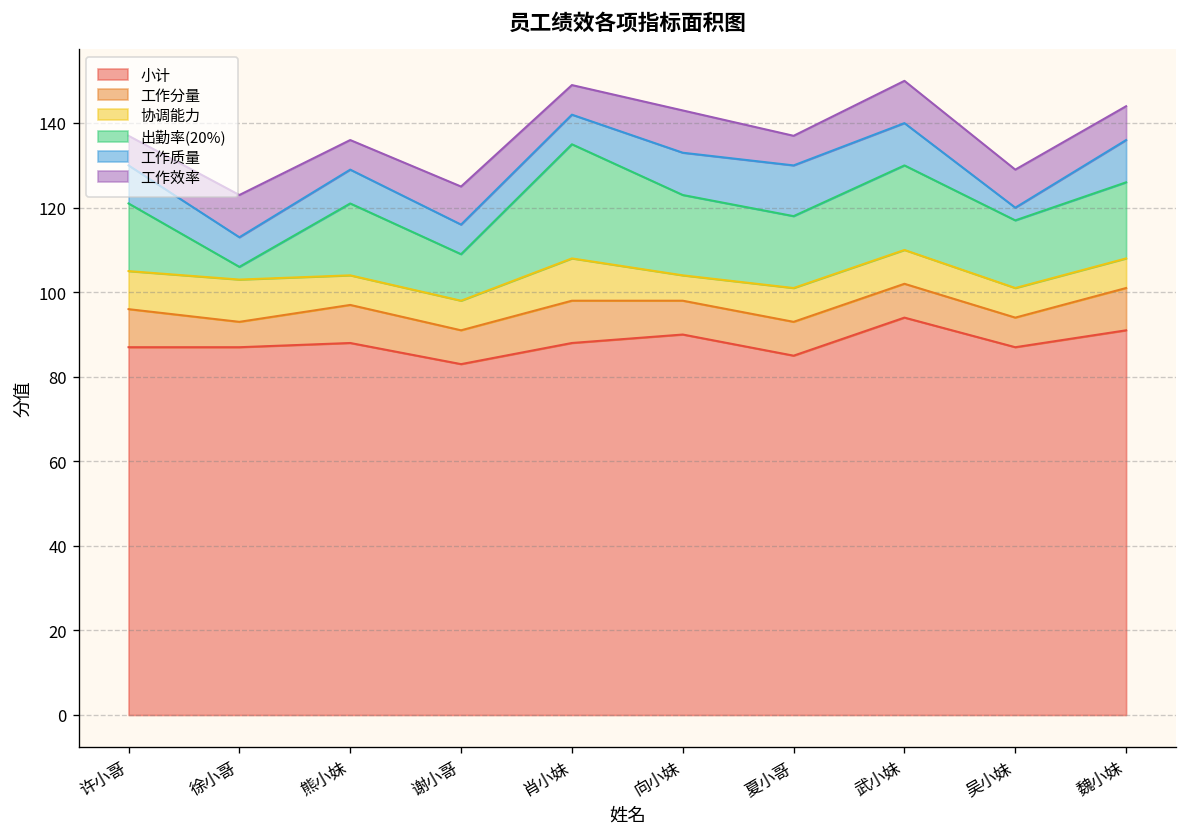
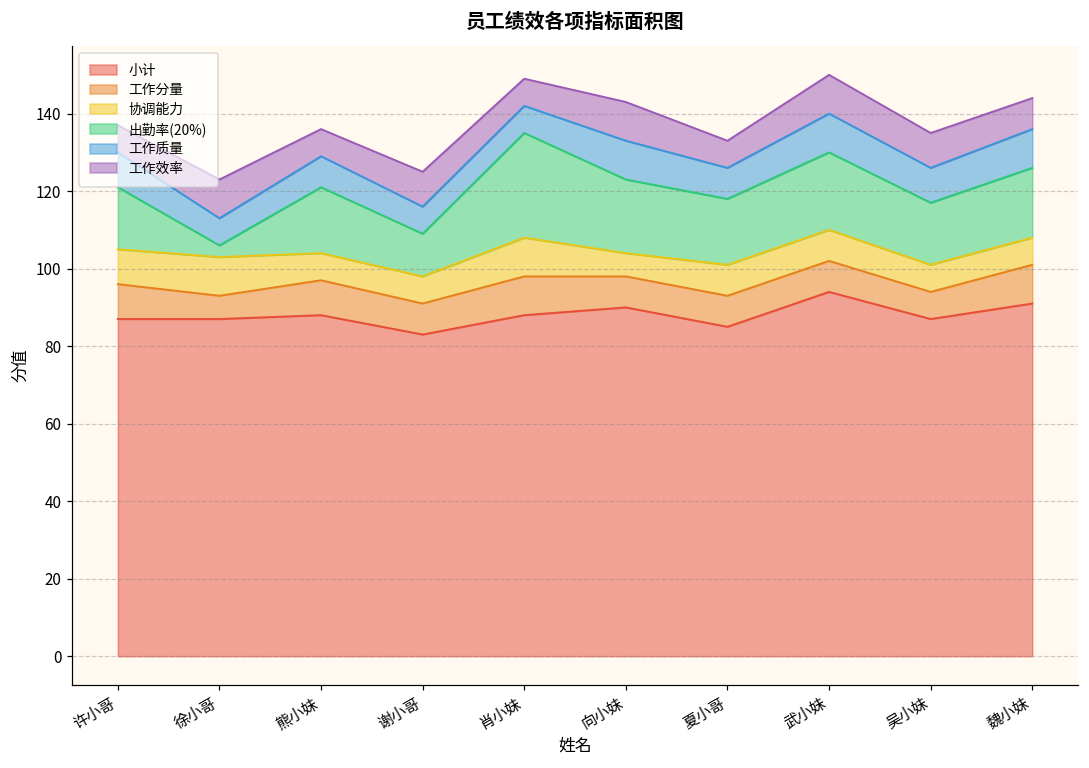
工作质量, 夏小哥: 12 -> 8
工作质量, 吴小妹: 3 -> 9
